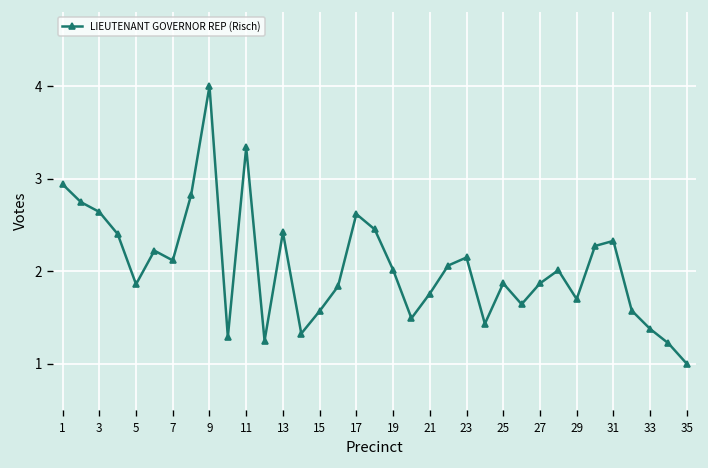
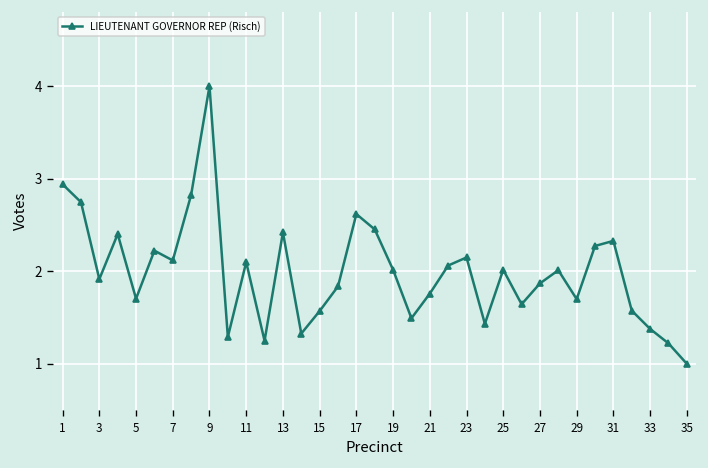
3: 2.6 -> 1.9
5: 1.9 -> 1.7
11: 3.3 -> 2.1
25: 1.9 -> 2.0
